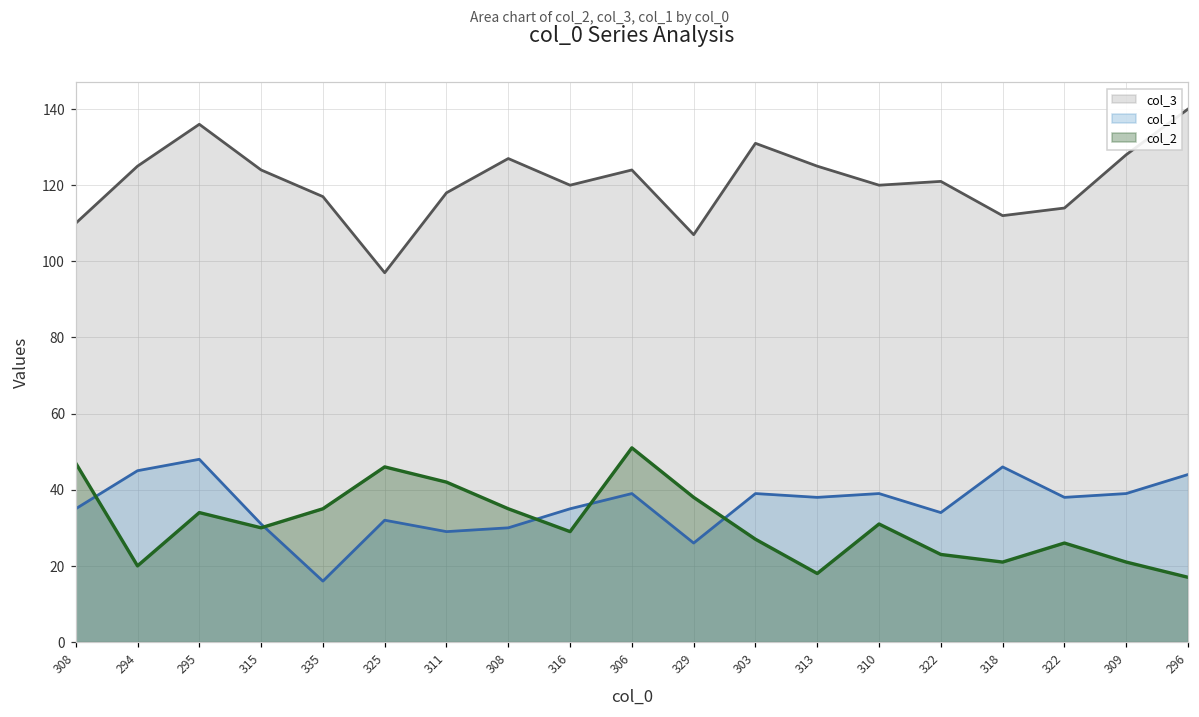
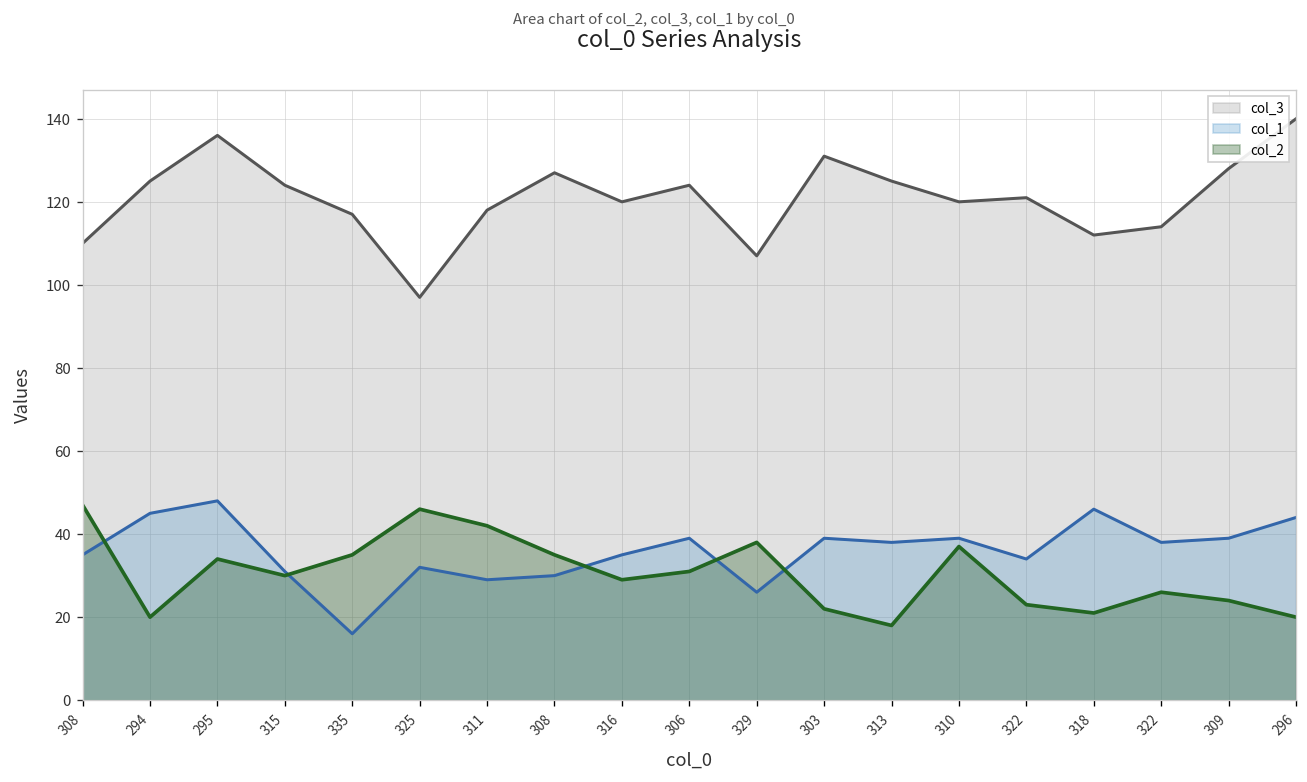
col_2, 306: 51 -> 31
col_2, 303: 27 -> 22
col_2, 310: 31 -> 37
col_2, 309: 21 -> 24
col_2, 296: 17 -> 20
